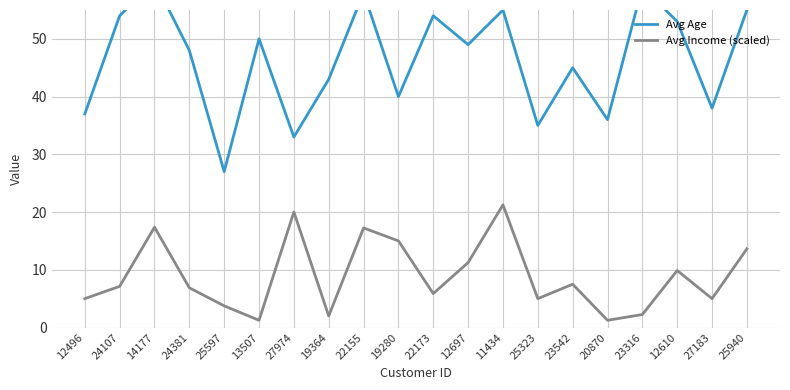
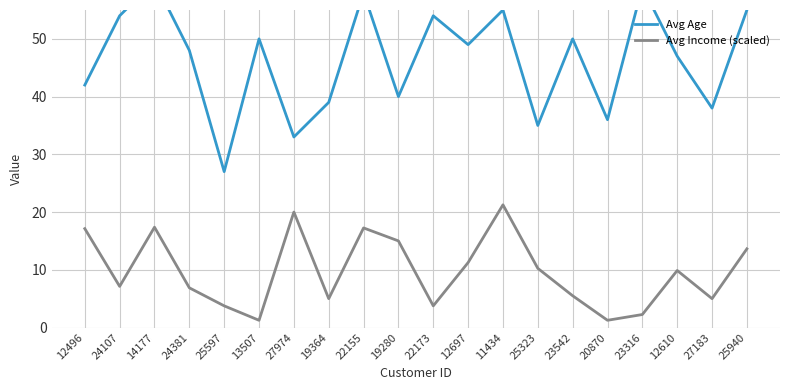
Avg Age, 12496: 37 -> 42
Avg Income (scaled), 12496: 5 -> 17
Avg Age, 19364: 43 -> 39
Avg Income (scaled), 19364: 2 -> 5
Avg Income (scaled), 22173: 6 -> 4
Avg Income (scaled), 25323: 5 -> 10
Avg Age, 23542: 45 -> 50
Avg Income (scaled), 23542: 8 -> 6
Avg Age, 12610: 53 -> 47
